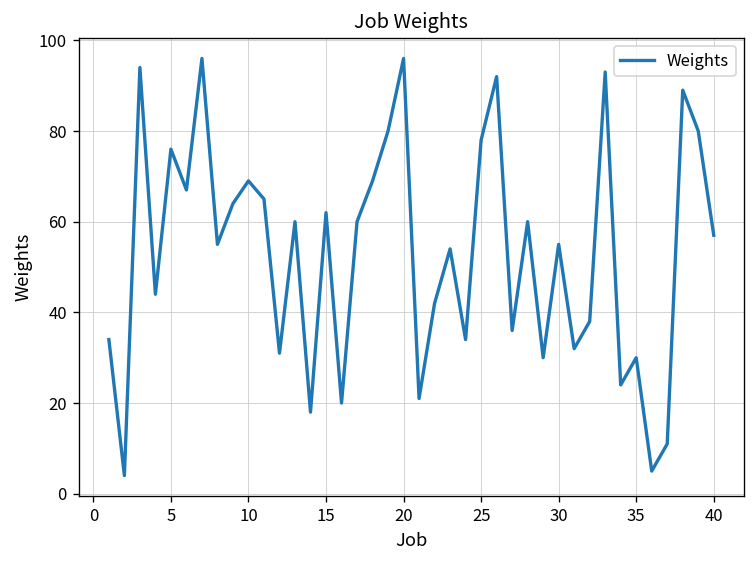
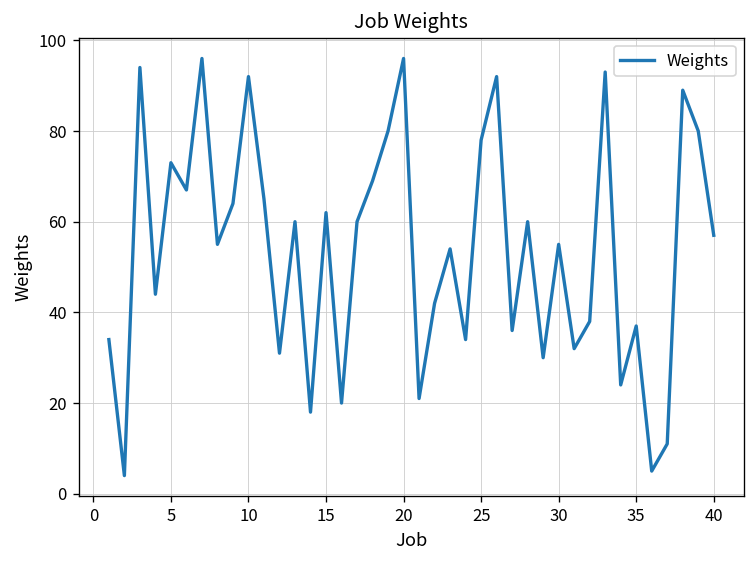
5: 76 -> 73
10: 69 -> 92
35: 30 -> 37
